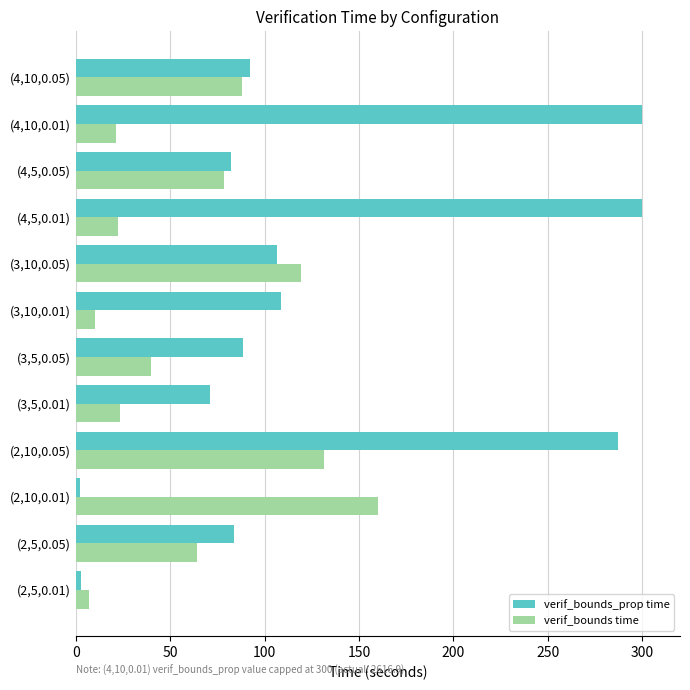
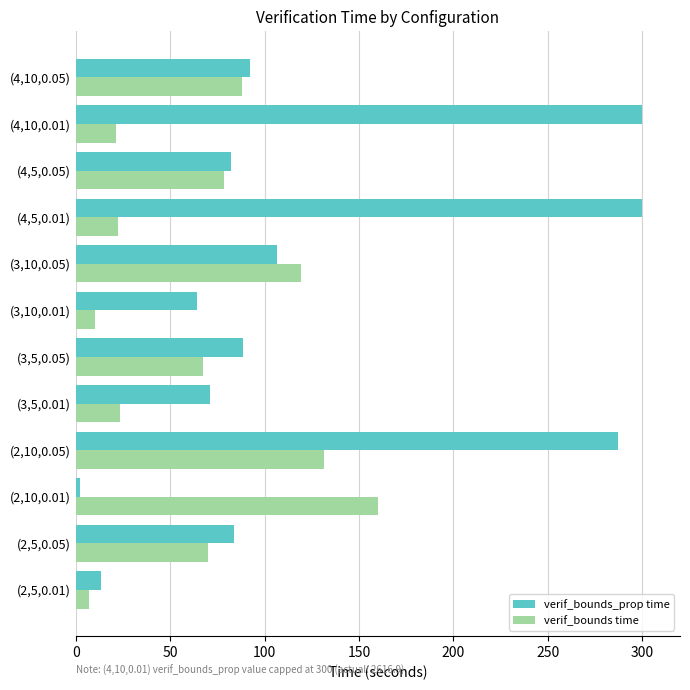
verif_bounds_prop time, (3,10,0.01): 109 -> 64
verif_bounds time, (3,5,0.05): 40 -> 68
verif_bounds time, (2,5,0.05): 64 -> 70
verif_bounds_prop time, (2,5,0.01): 3 -> 13
